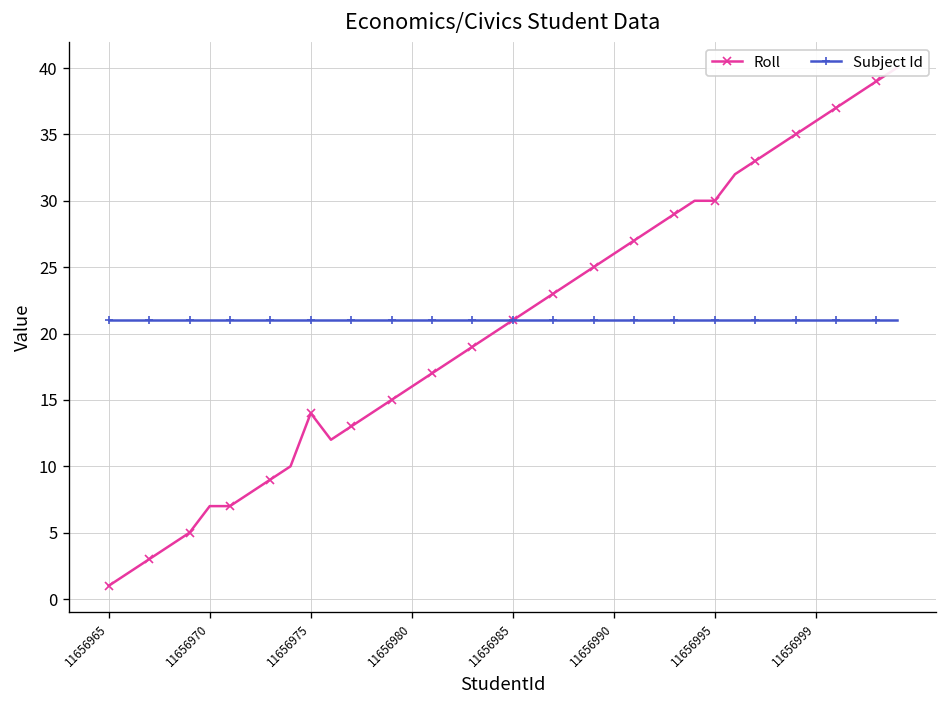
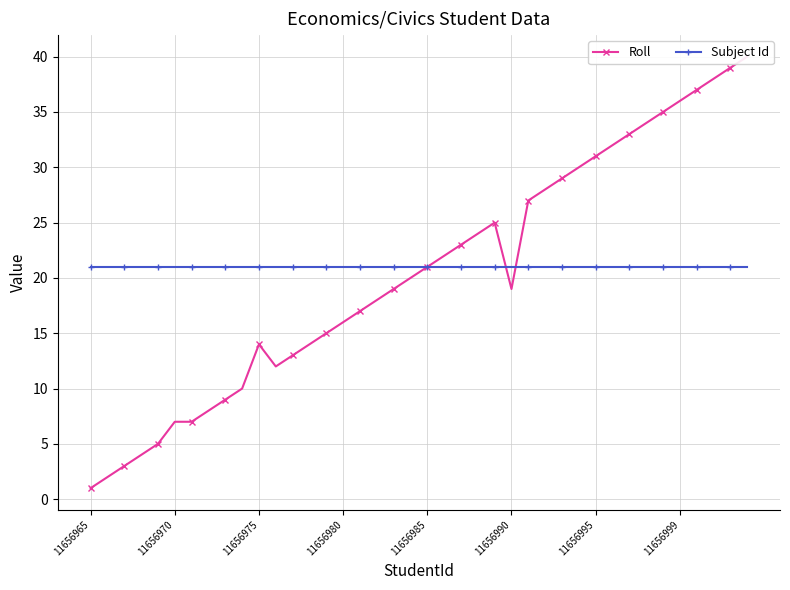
Roll, 11656990: 26 -> 19
Roll, 11656995: 30 -> 31
